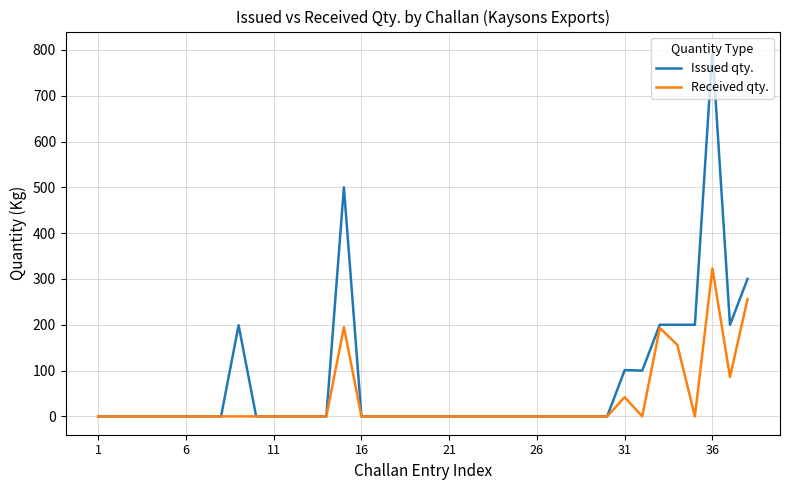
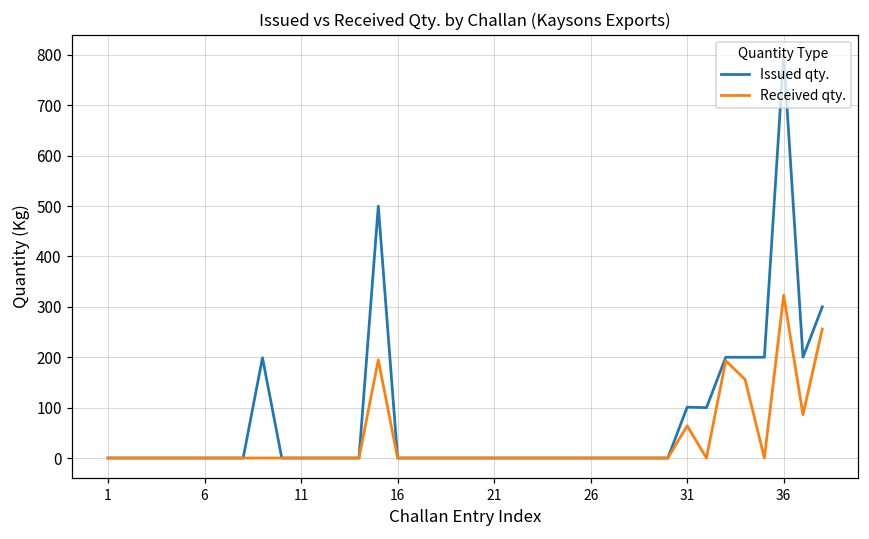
Received qty., 31: 40 -> 60
